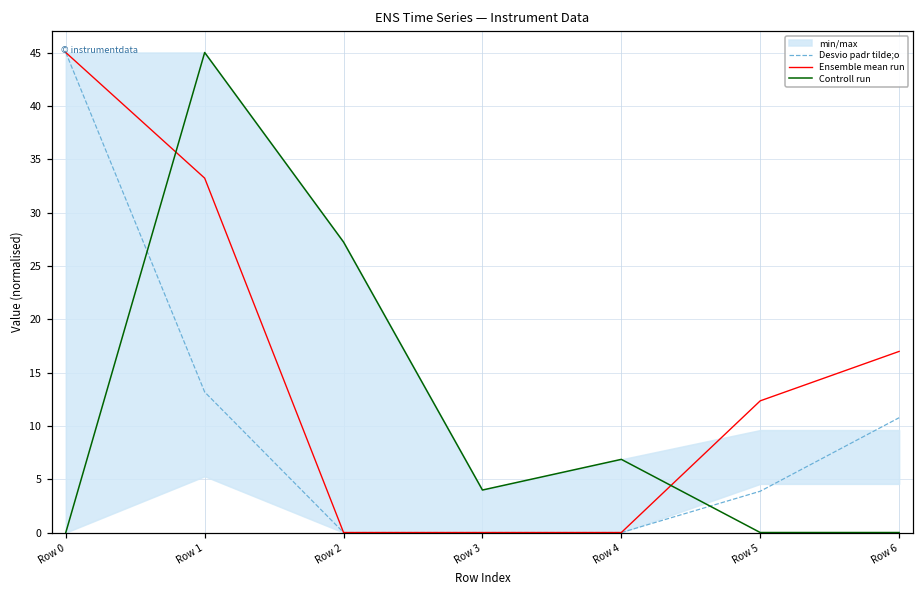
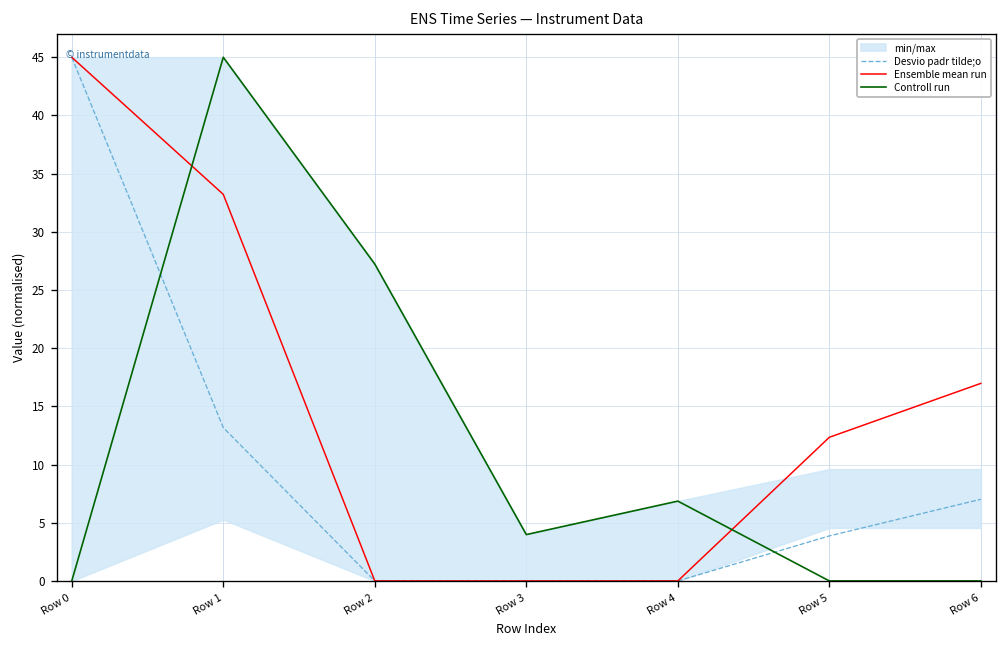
Desvio padr tilde;o, Row 6: 11 -> 7
